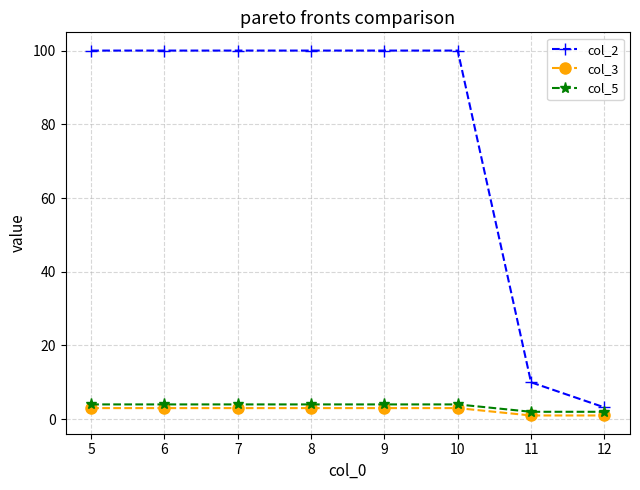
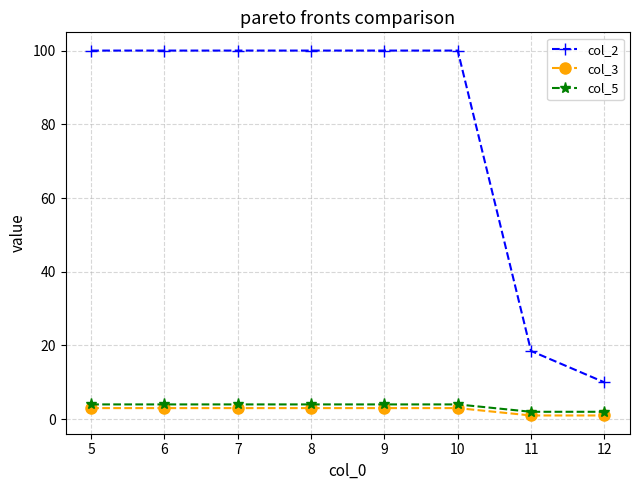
col_2, 11: 10 -> 19
col_2, 12: 3 -> 10
